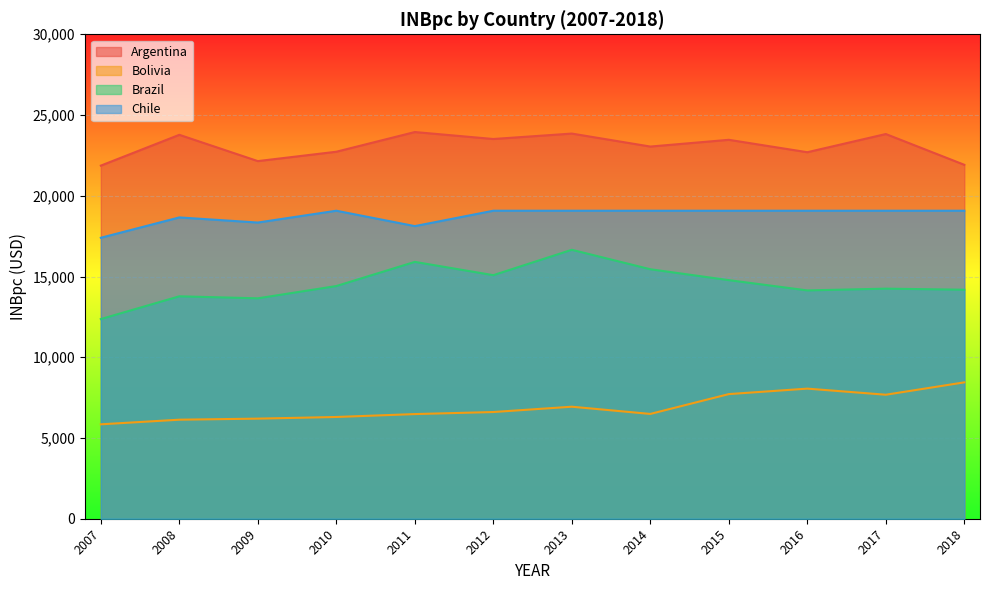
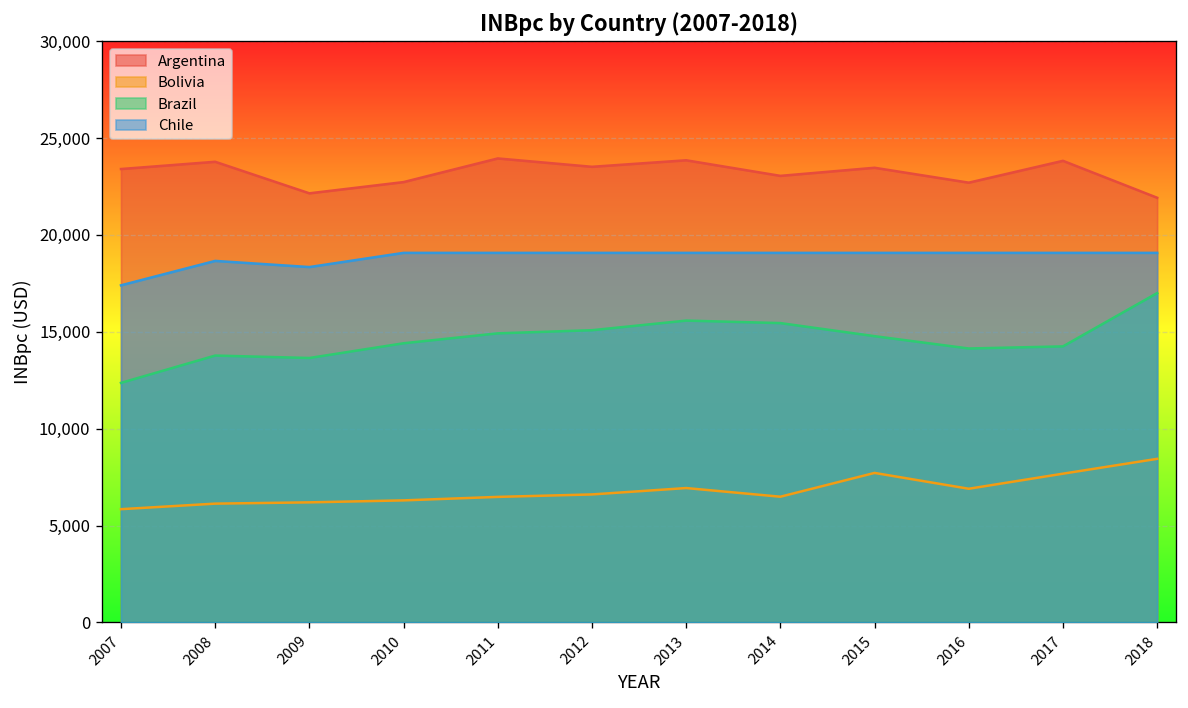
Argentina, 2007: 21,900 -> 23,400
Brazil, 2011: 15,900 -> 14,900
Chile, 2011: 18,100 -> 19,100
Brazil, 2013: 16,700 -> 15,600
Bolivia, 2016: 8,100 -> 6,900
Brazil, 2018: 14,200 -> 17,000
